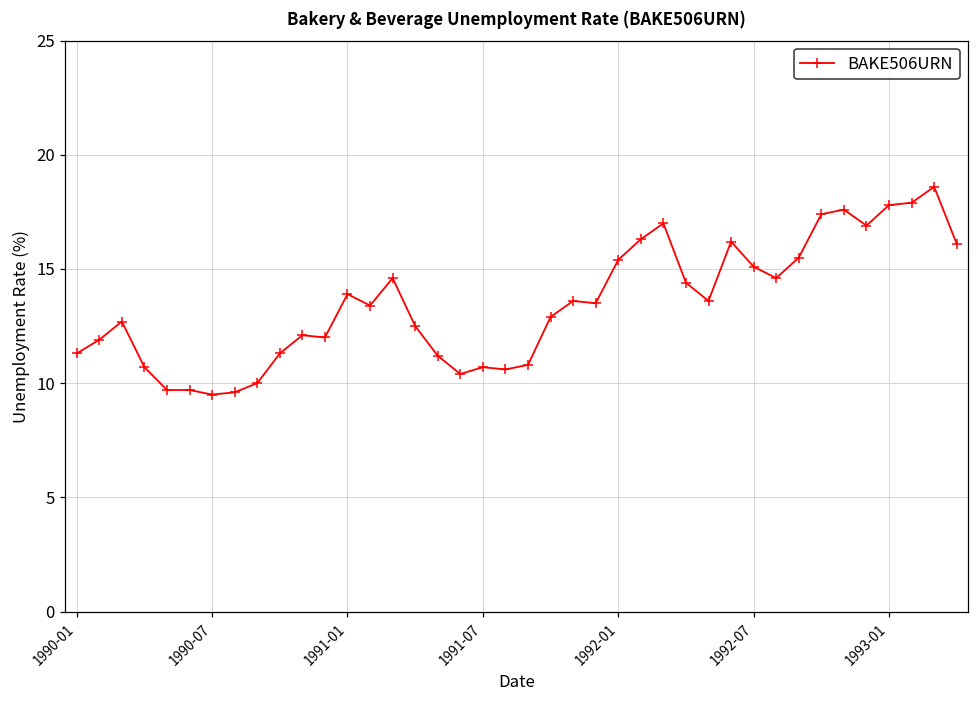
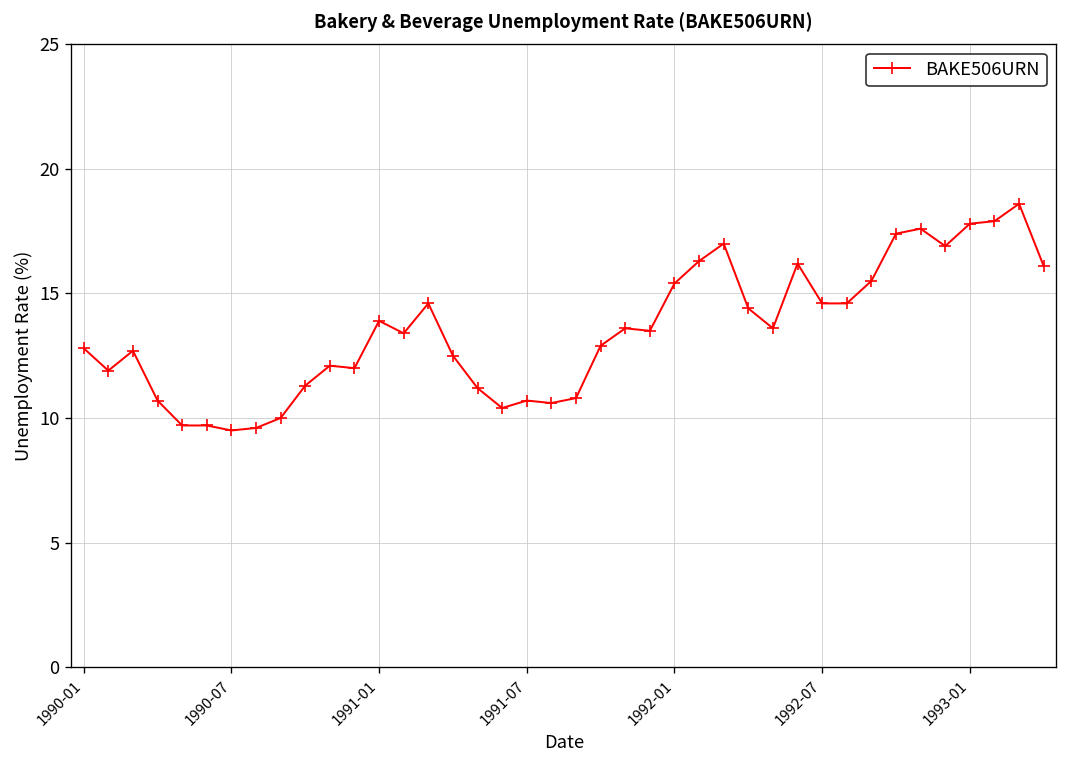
1990-01: 11.3 -> 12.8
1992-07: 15.1 -> 14.6
